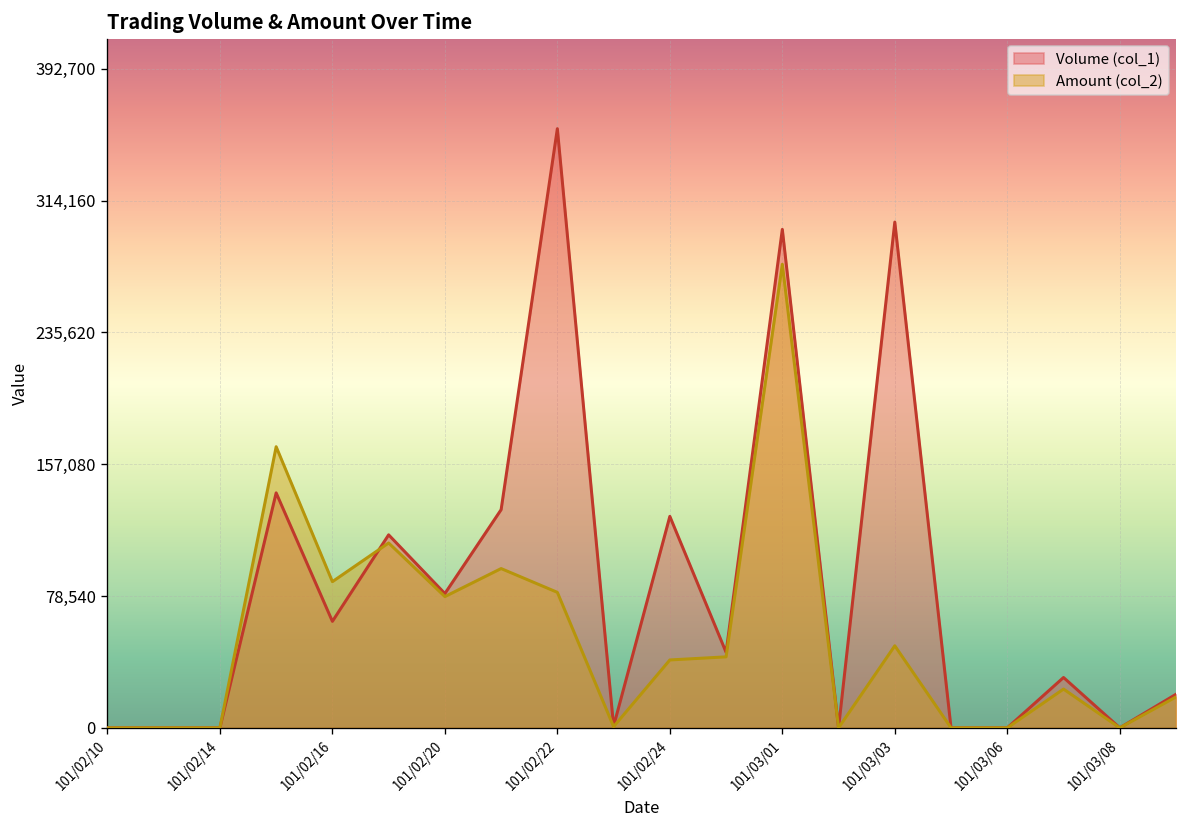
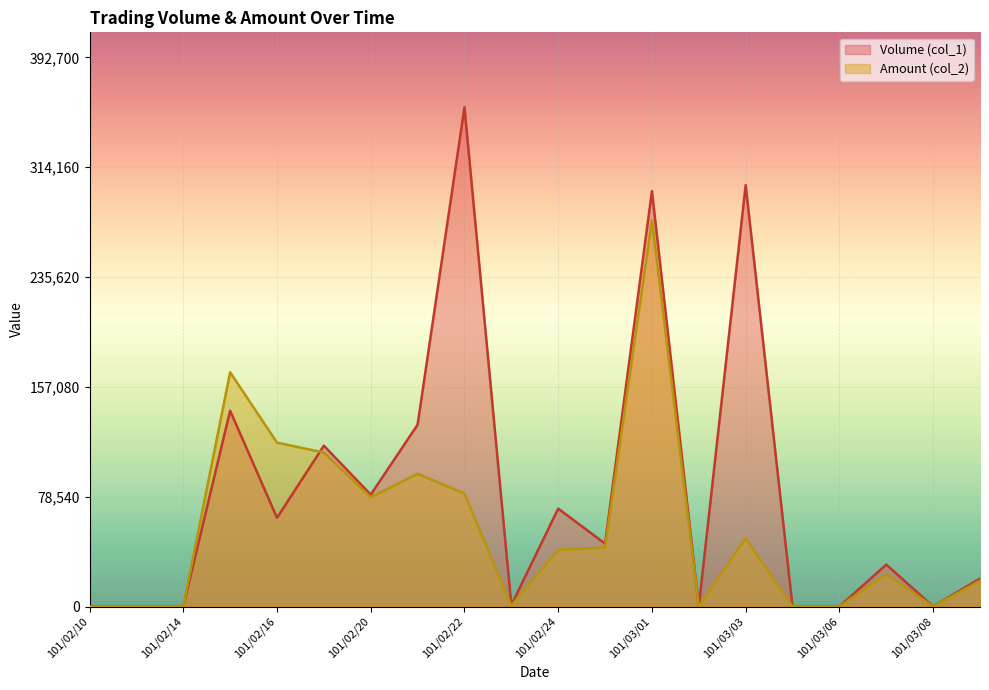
Amount (col_2), 101/02/16: 87,000 -> 117,000
Volume (col_1), 101/02/24: 126,000 -> 70,000
